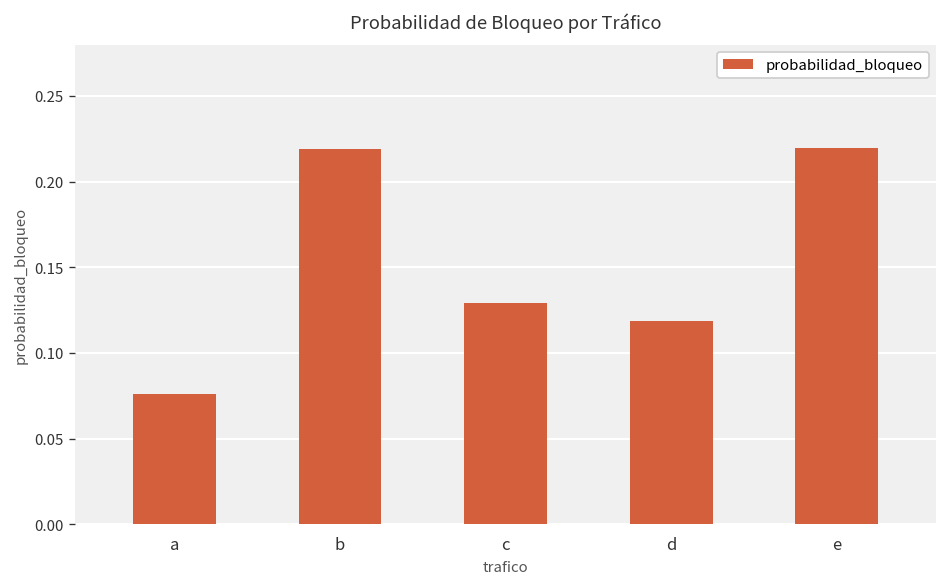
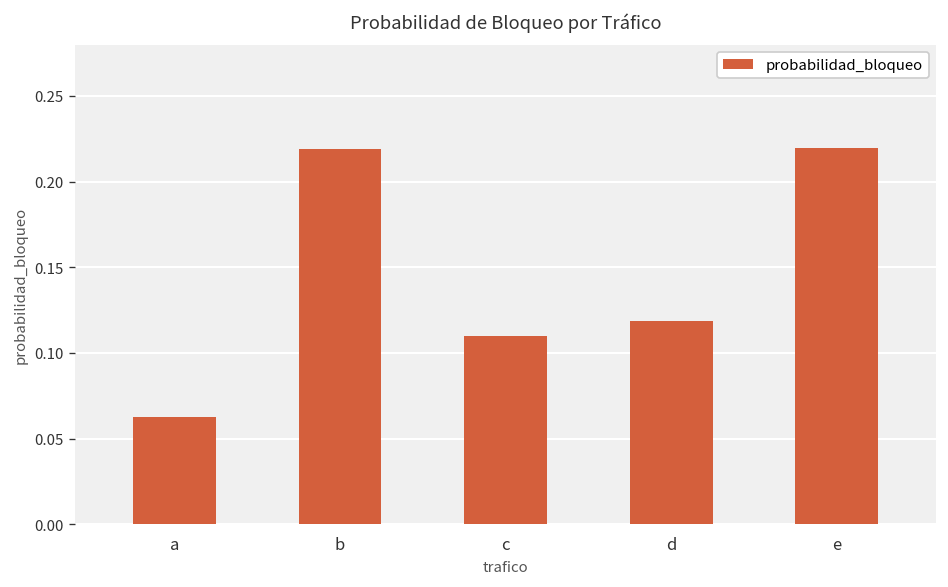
a: 0.076 -> 0.063
c: 0.129 -> 0.110
